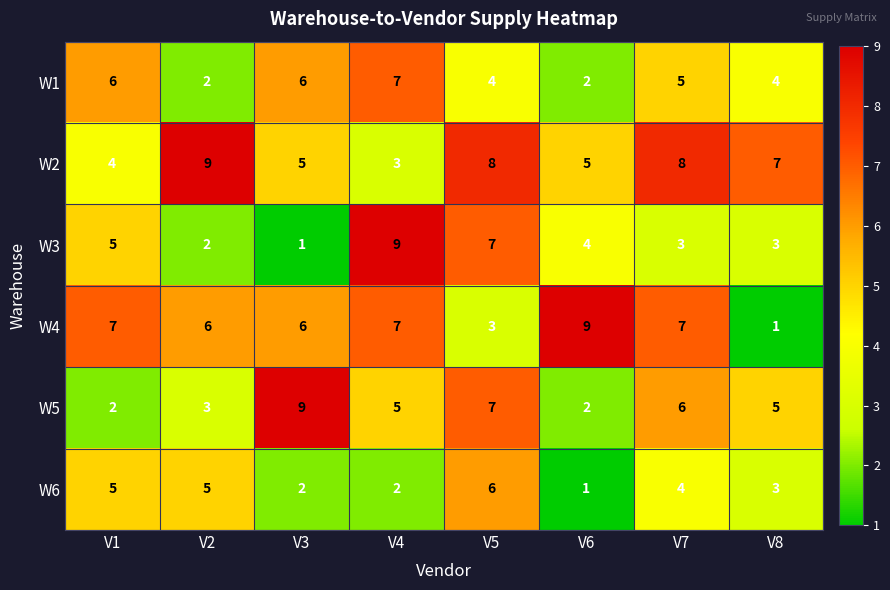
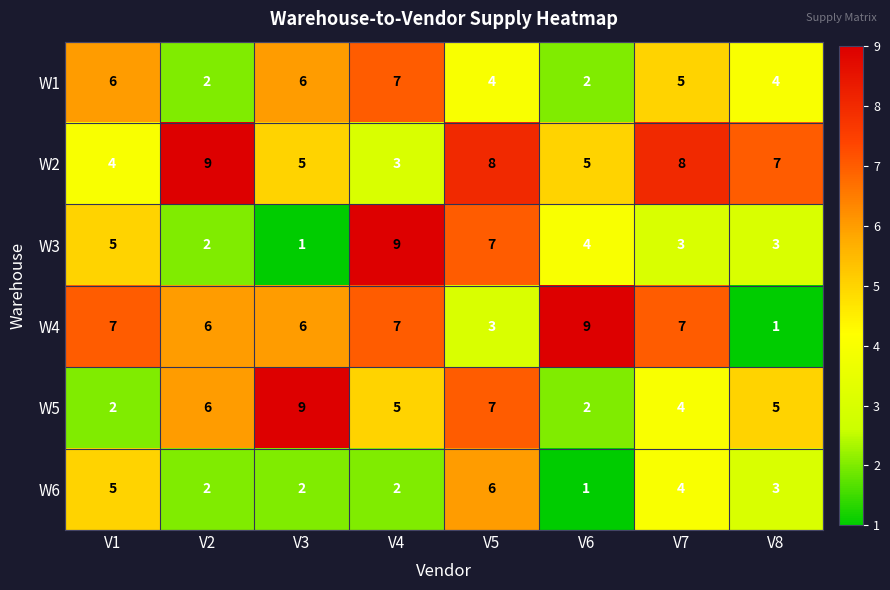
W5, V2: 3 -> 6
W5, V7: 6 -> 4
W6, V2: 5 -> 2
